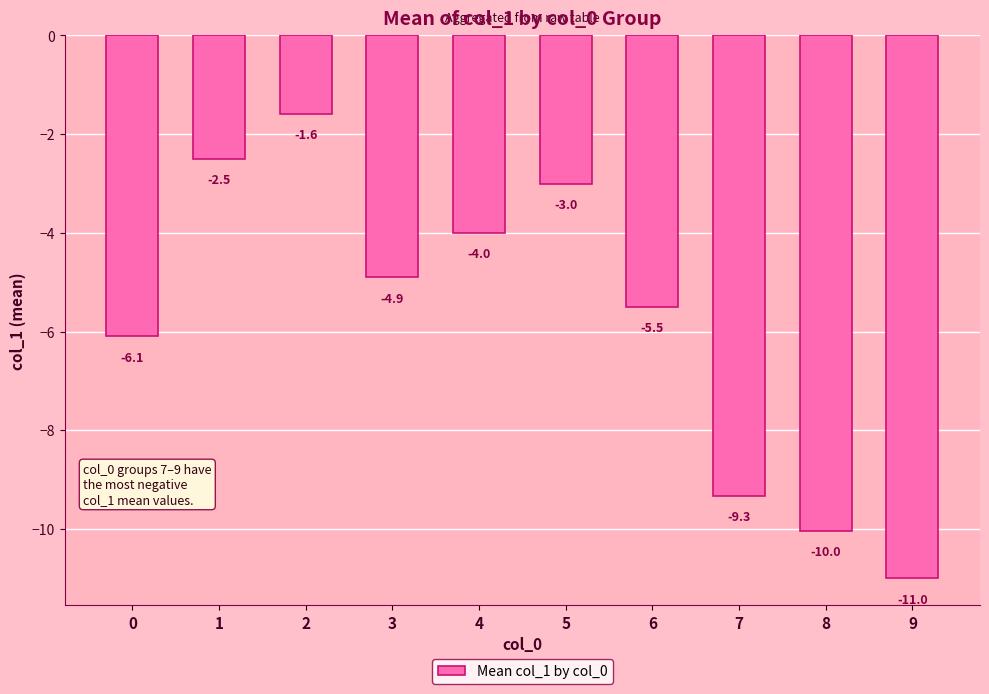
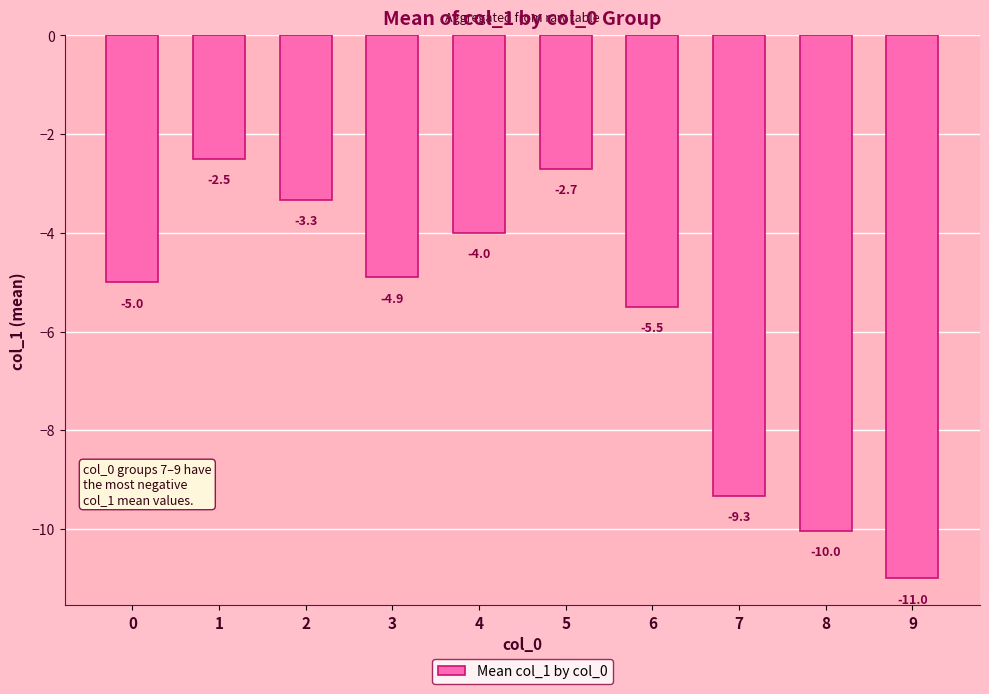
0: -6.1 -> -5.0
2: -1.6 -> -3.3
5: -3.0 -> -2.7
